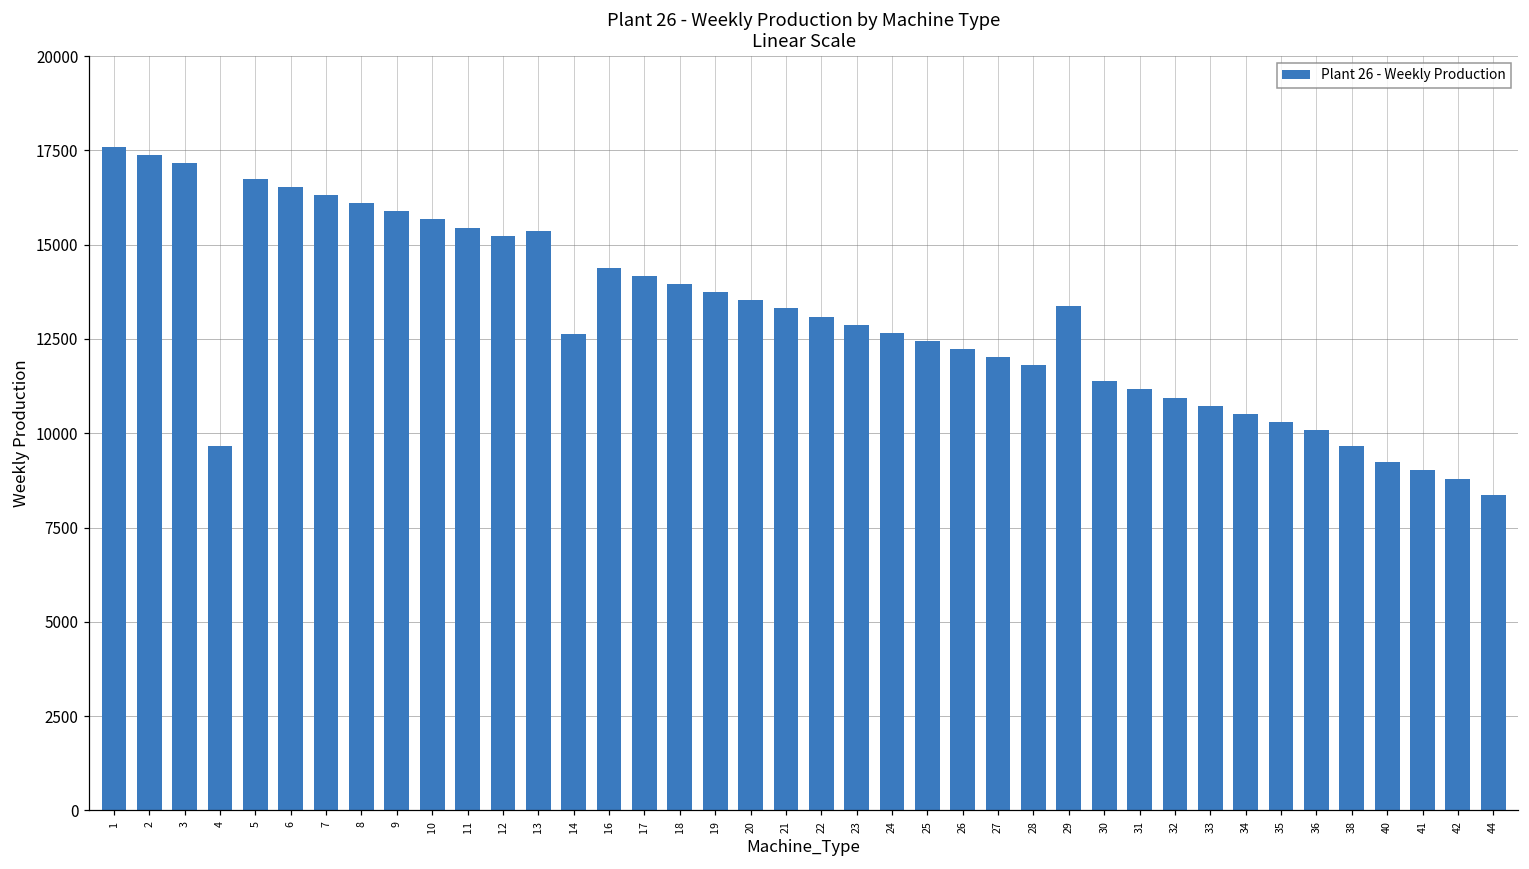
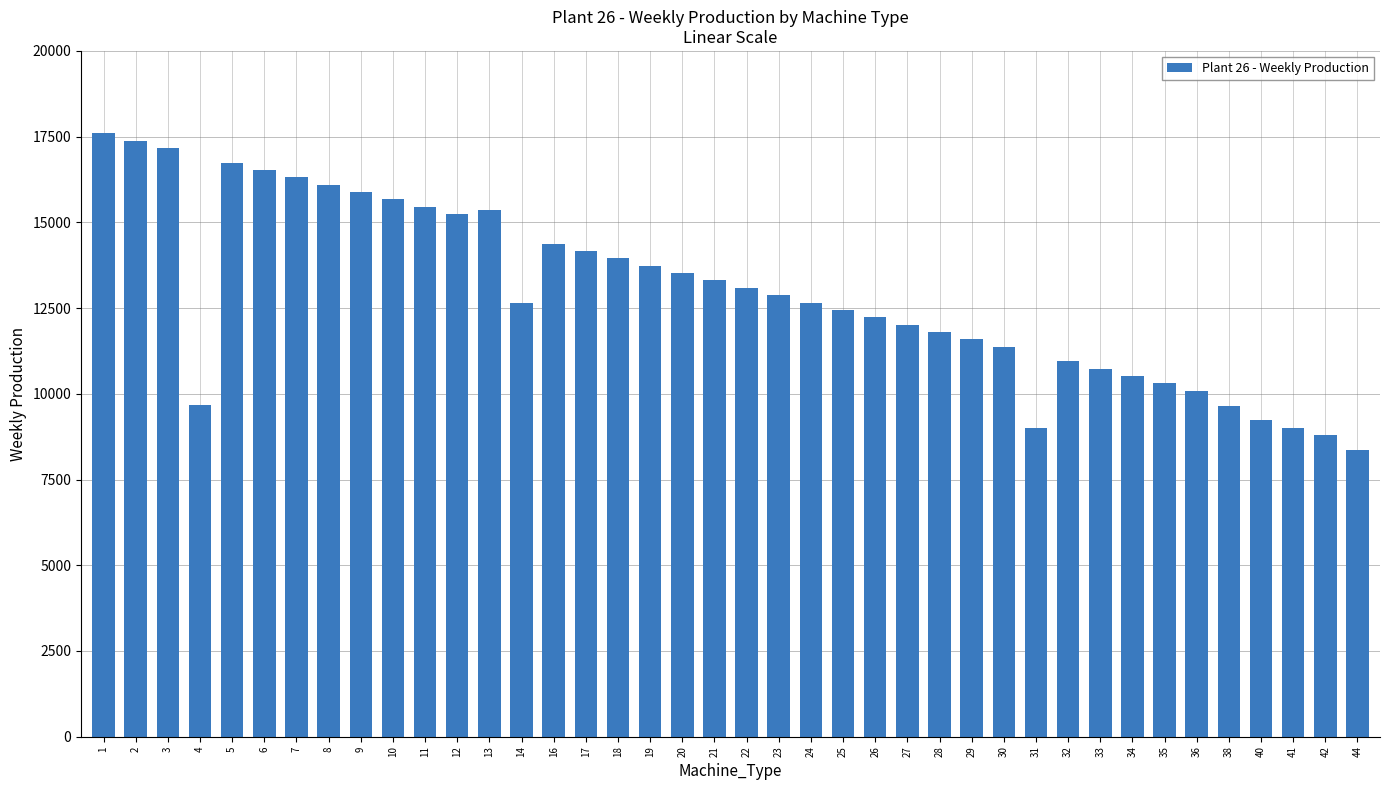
29: 13400 -> 11600
31: 11200 -> 9000
